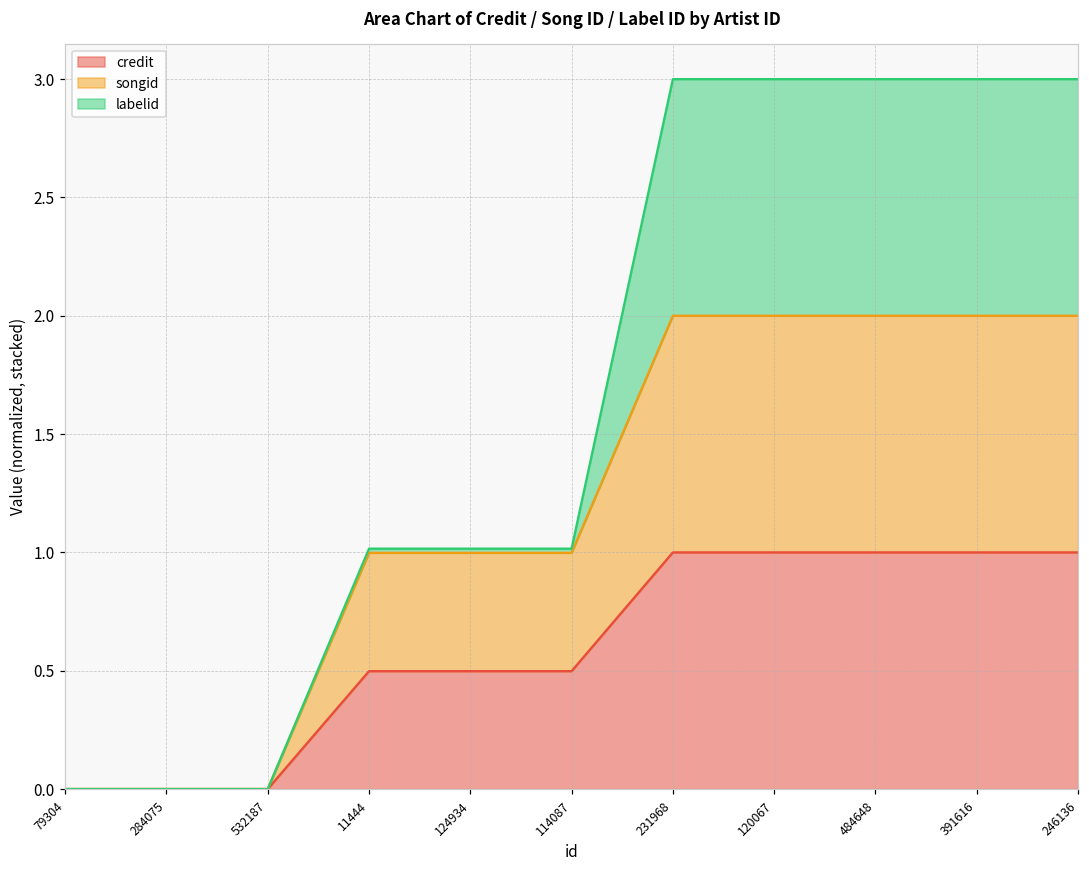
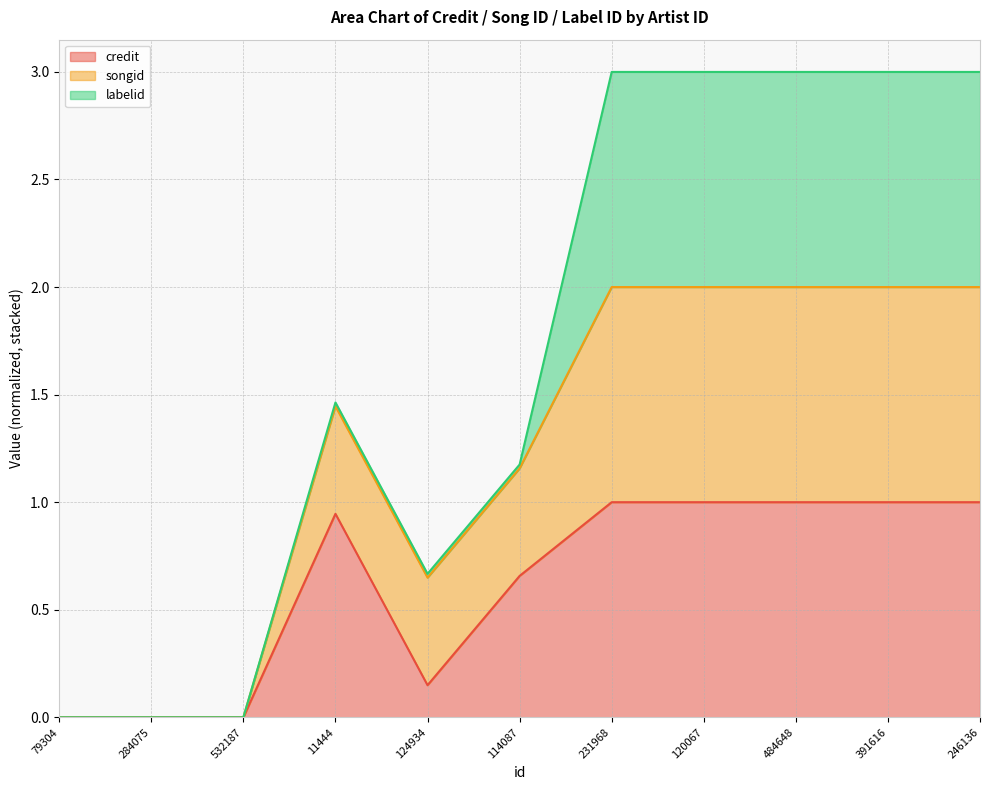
credit, 11444: 0.50 -> 0.95
credit, 124934: 0.50 -> 0.15
credit, 114087: 0.50 -> 0.66
